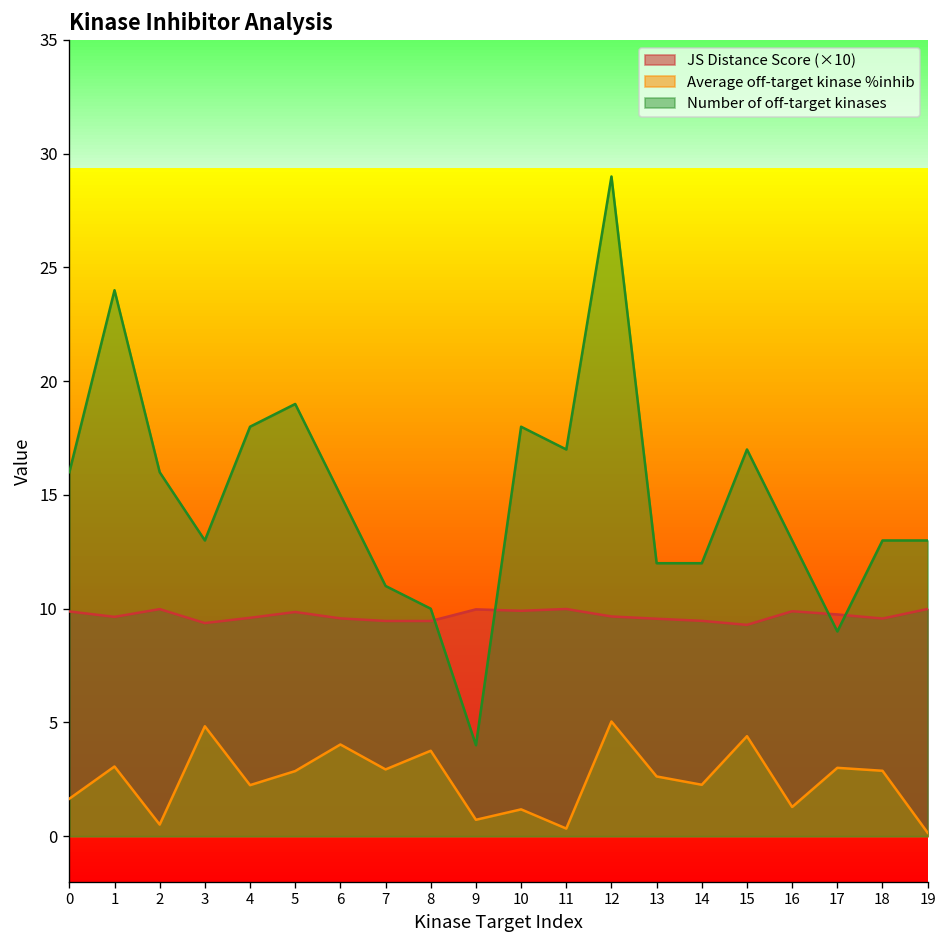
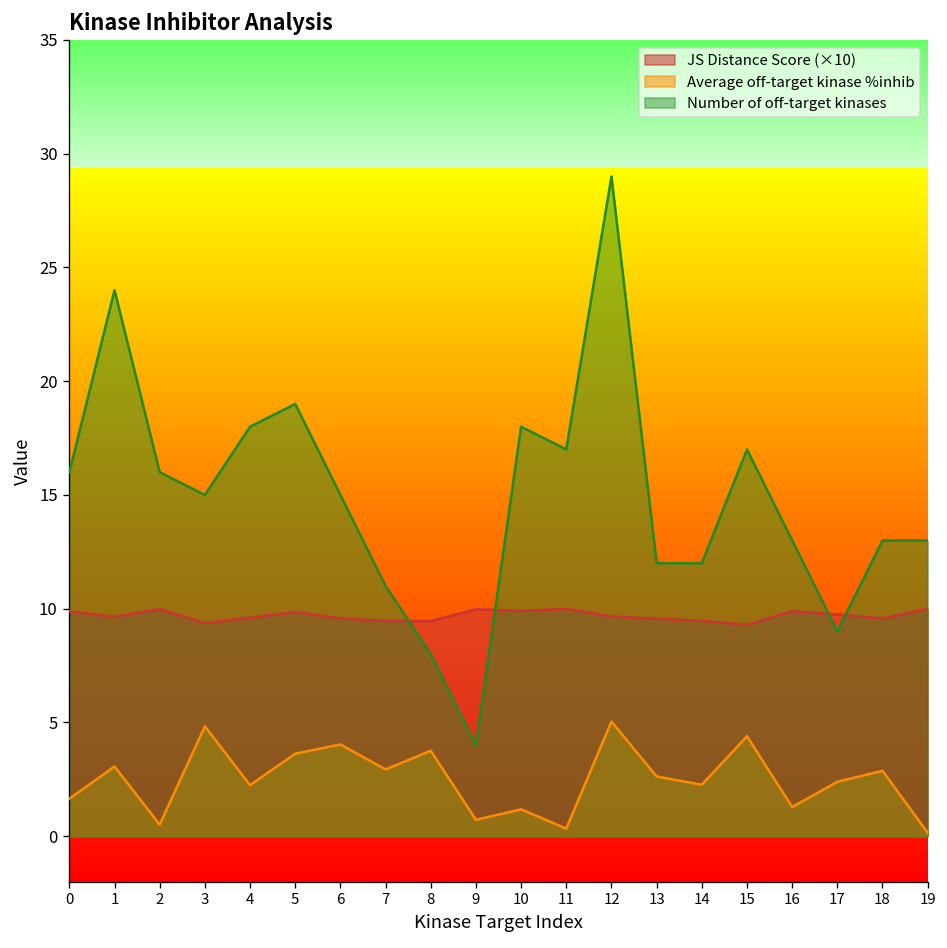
Number of off-target kinases, 3: 13 -> 15
Average off-target kinase %inhib, 5: 2.9 -> 3.6
Number of off-target kinases, 8: 10 -> 8
Average off-target kinase %inhib, 17: 3.0 -> 2.4
